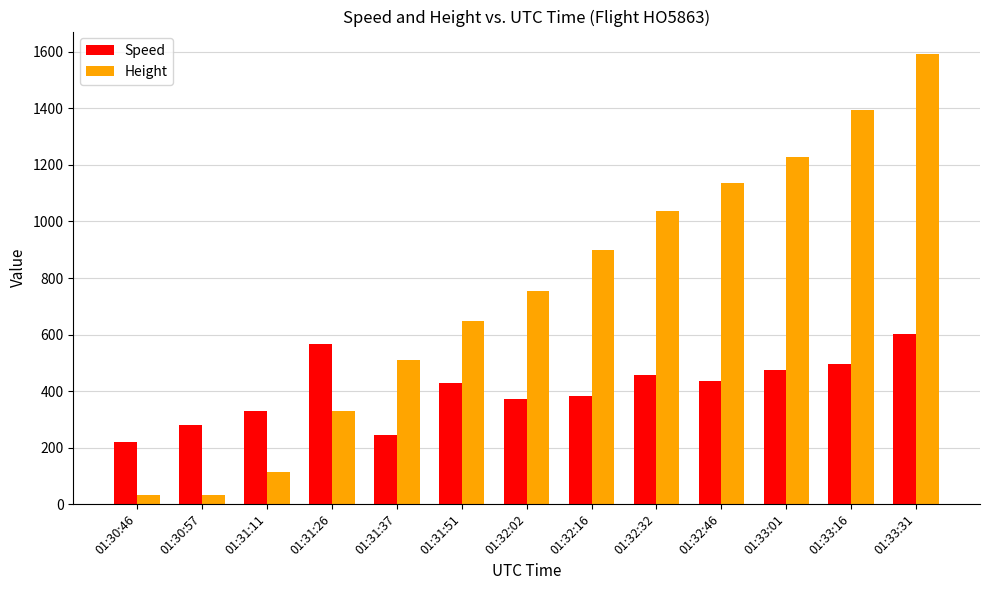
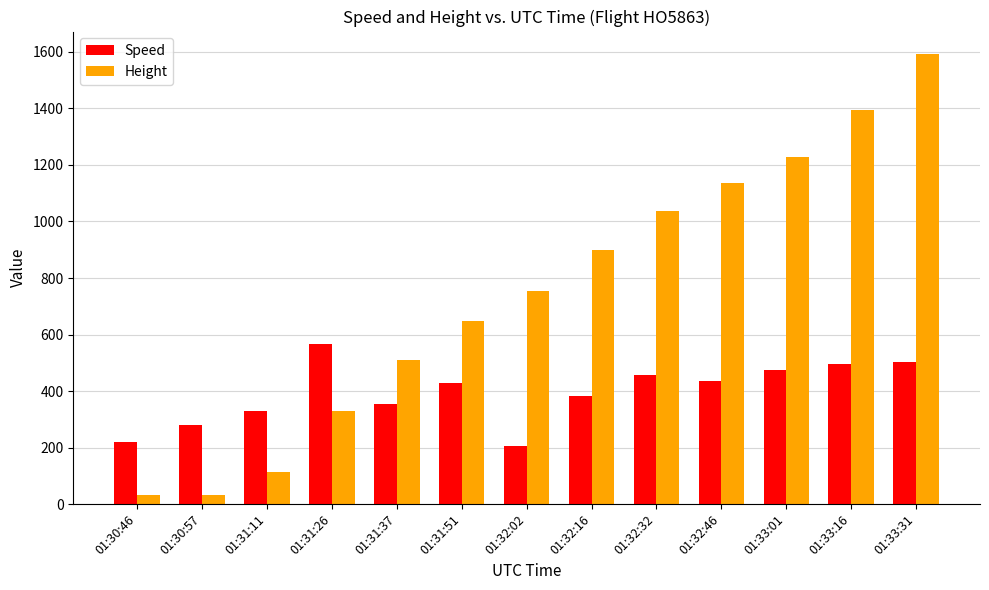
Speed, 01:31:37: 240 -> 350
Speed, 01:32:02: 370 -> 210
Speed, 01:33:31: 600 -> 500
